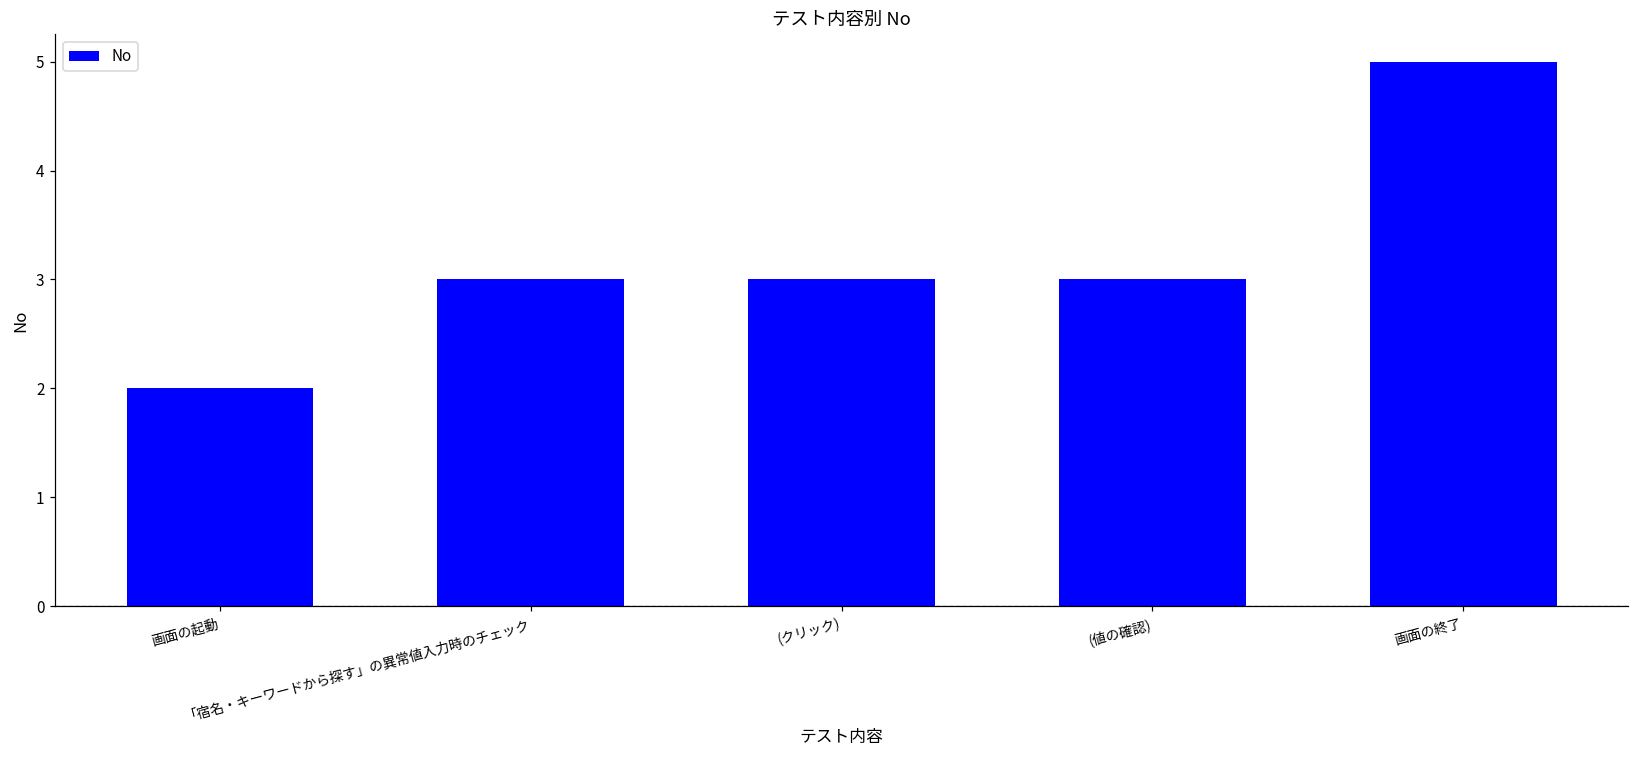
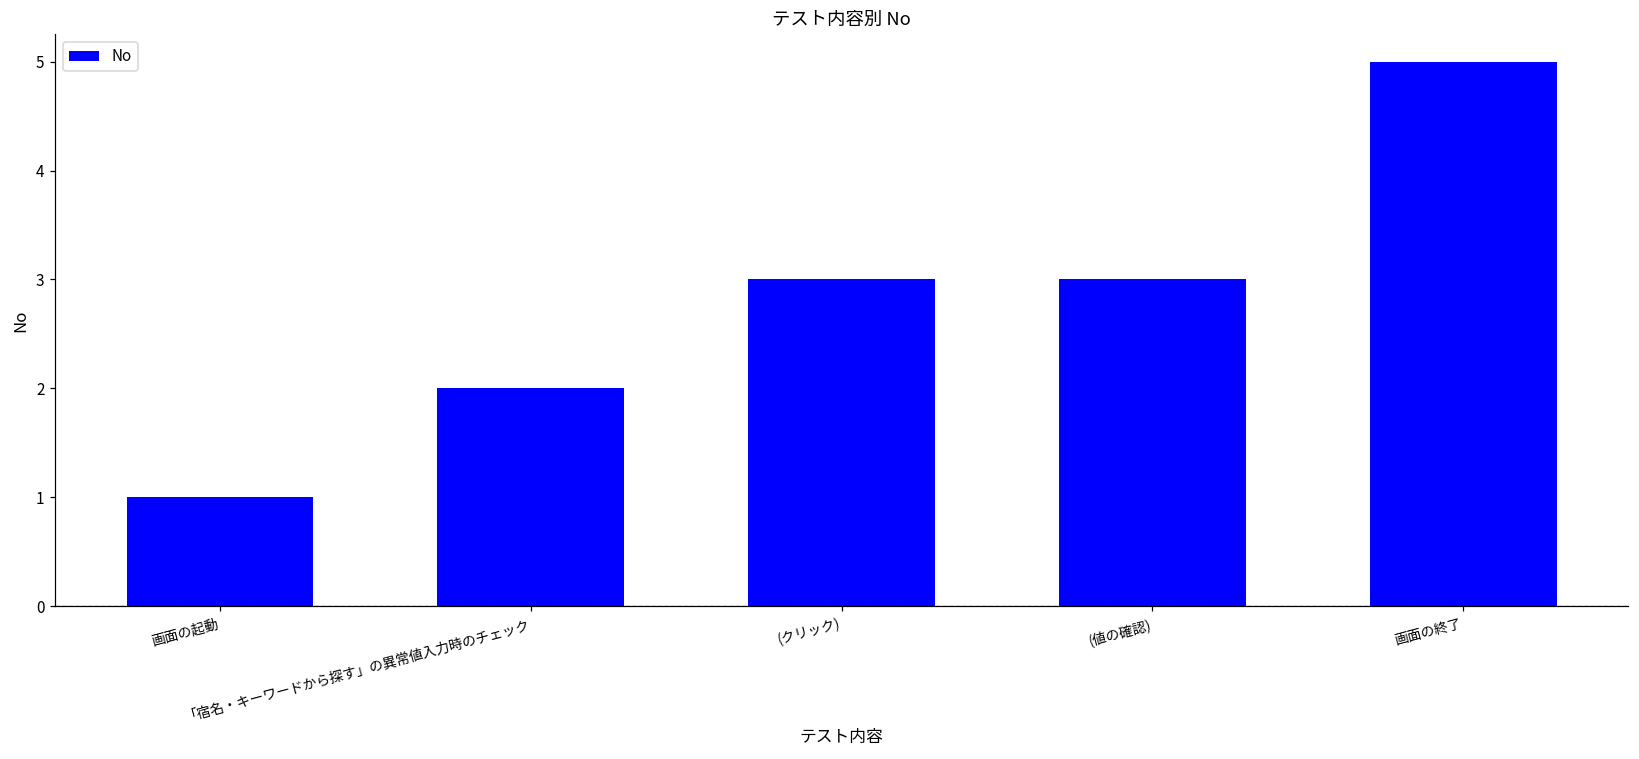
画面の起動: 2 -> 1
「宿名・キーワードから探す」の異常値入力時のチェック: 3 -> 2
